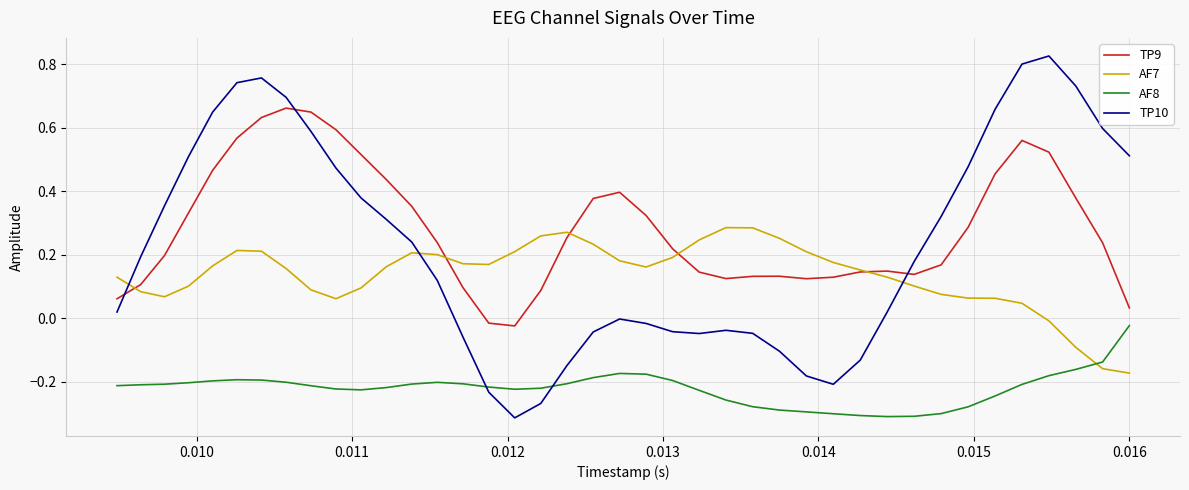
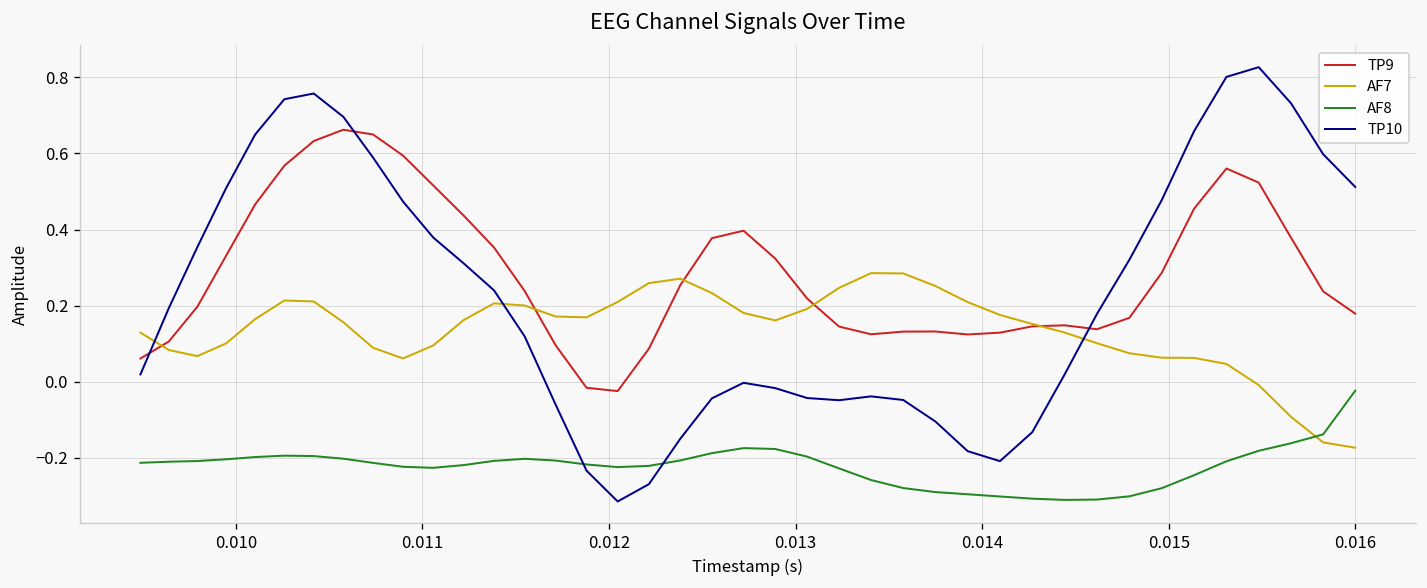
TP9, 0.016: 0.03 -> 0.18
